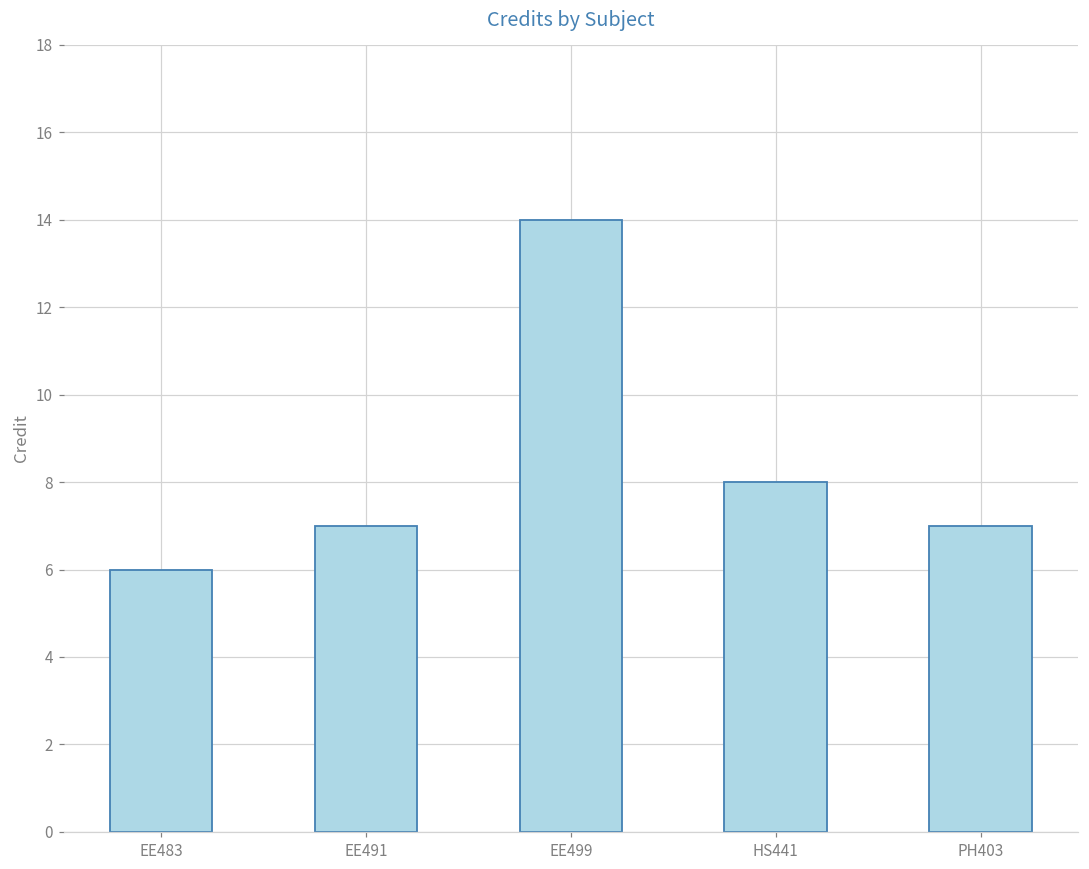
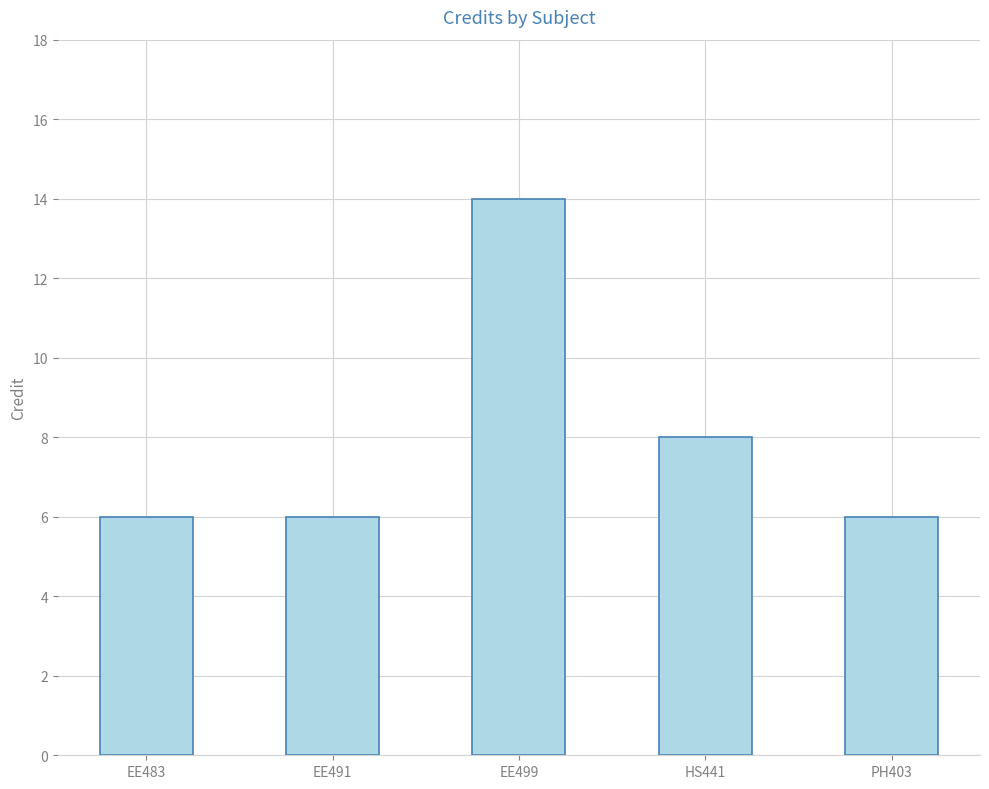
EE491: 7 -> 6
PH403: 7 -> 6
